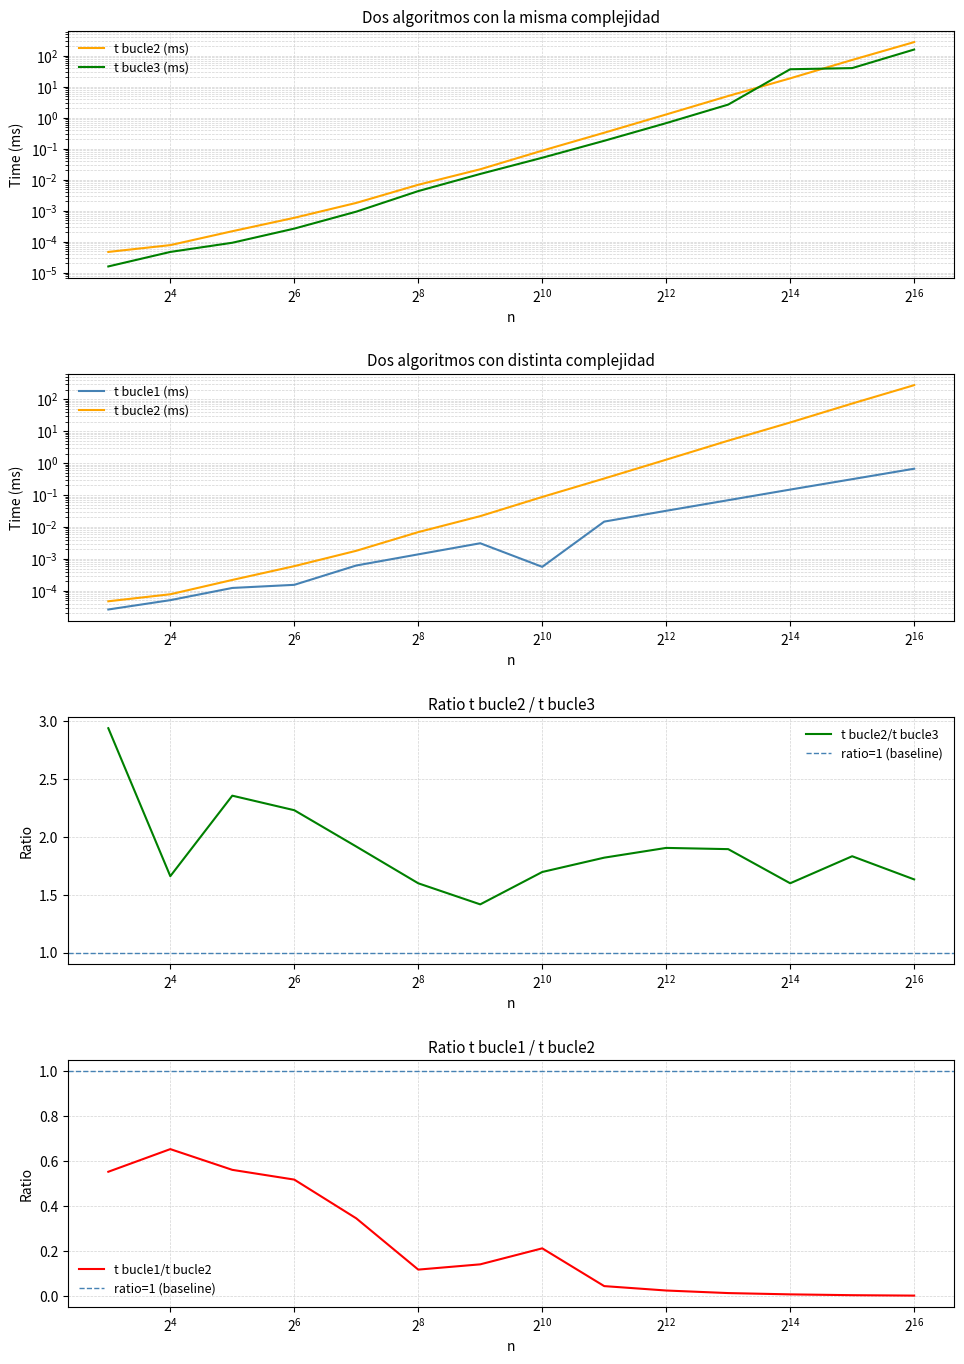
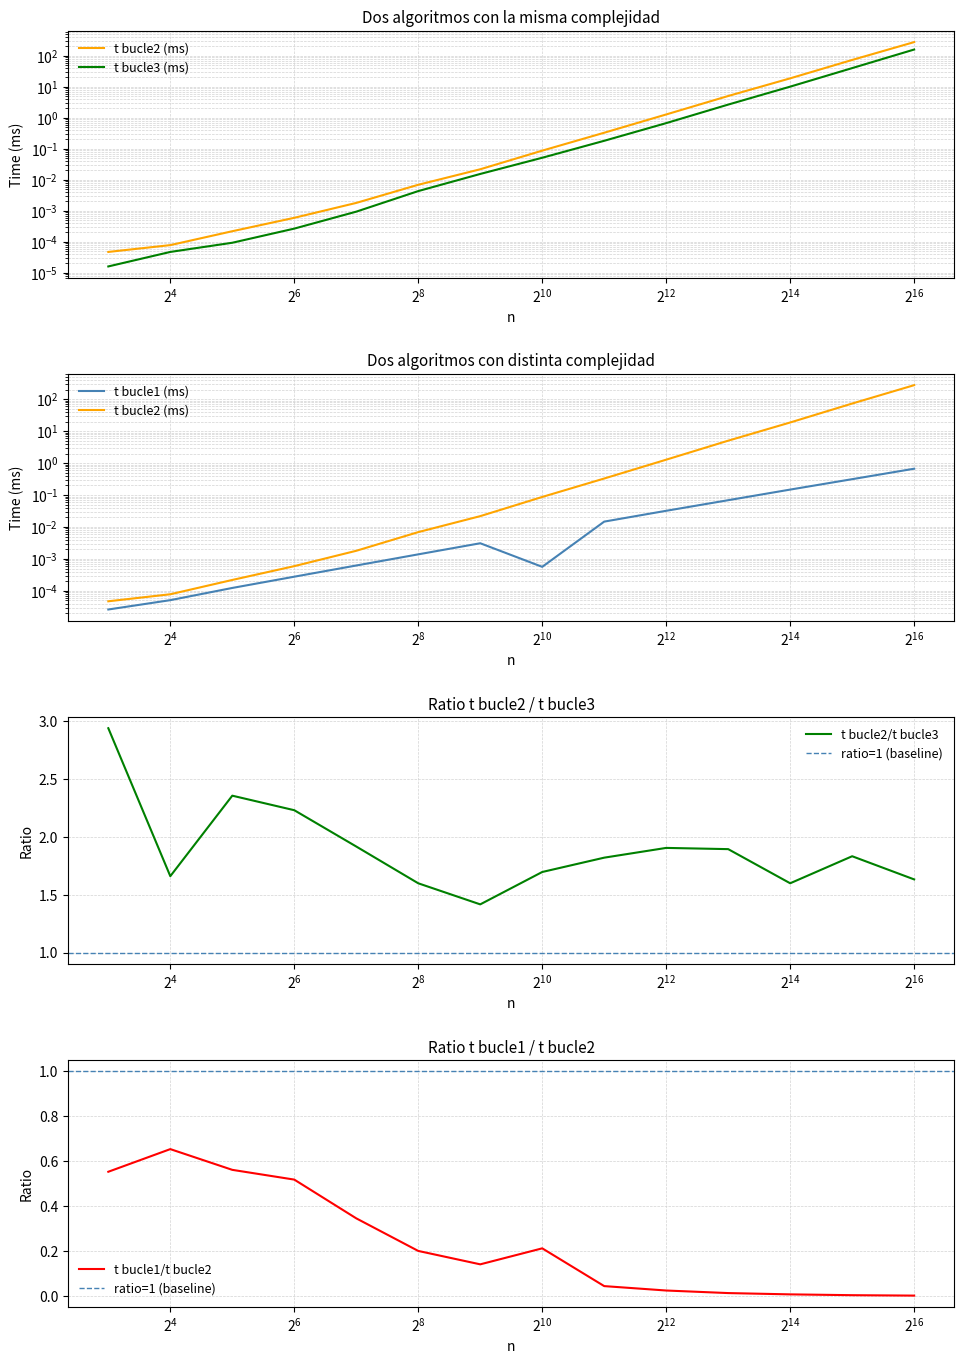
Dos algoritmos con la misma complejidad, t bucle3 (ms), 2^14: 40 -> 10
Dos algoritmos con distinta complejidad, t bucle1 (ms), 2^6: 0.0002 -> 0.0003
Ratio t bucle1 / t bucle2, 2^8: 0.12 -> 0.20
